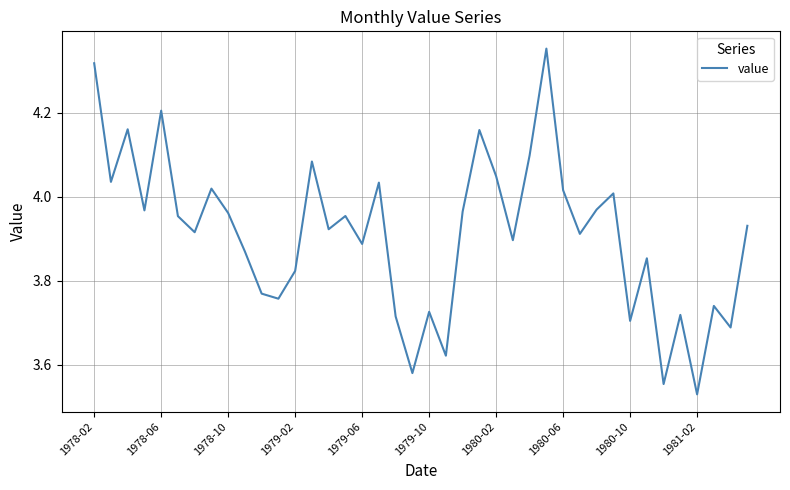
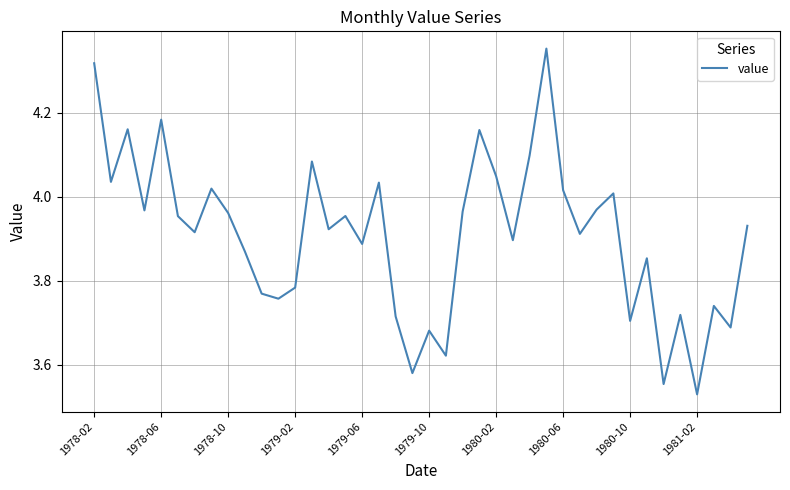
1978-06: 4.20 -> 4.18
1979-02: 3.82 -> 3.78
1979-10: 3.73 -> 3.68
